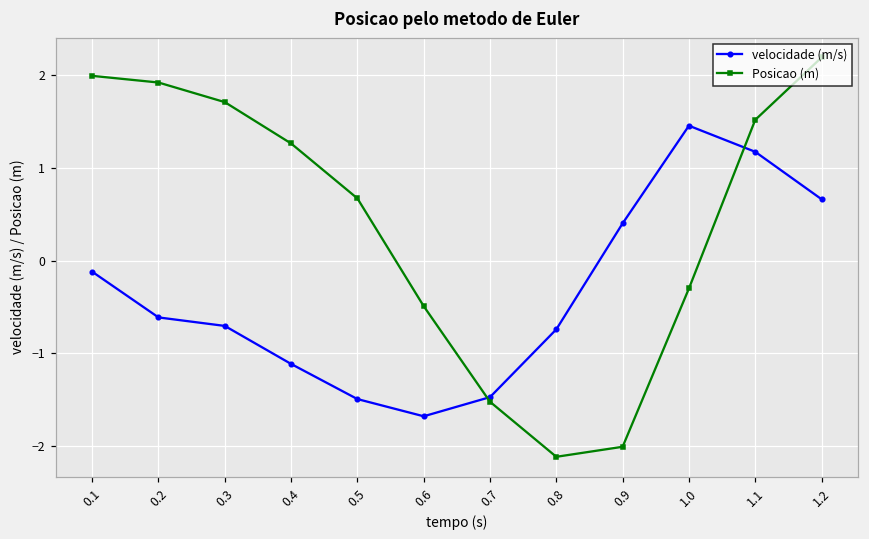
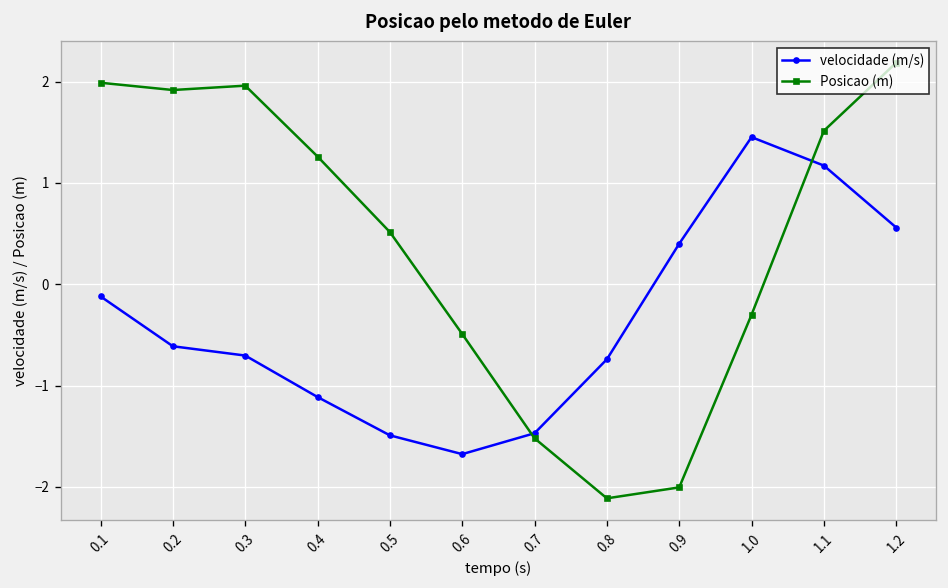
Posicao (m), 0.3: 1.7 -> 2.0
Posicao (m), 0.5: 0.7 -> 0.5
velocidade (m/s), 1.2: 0.7 -> 0.6
